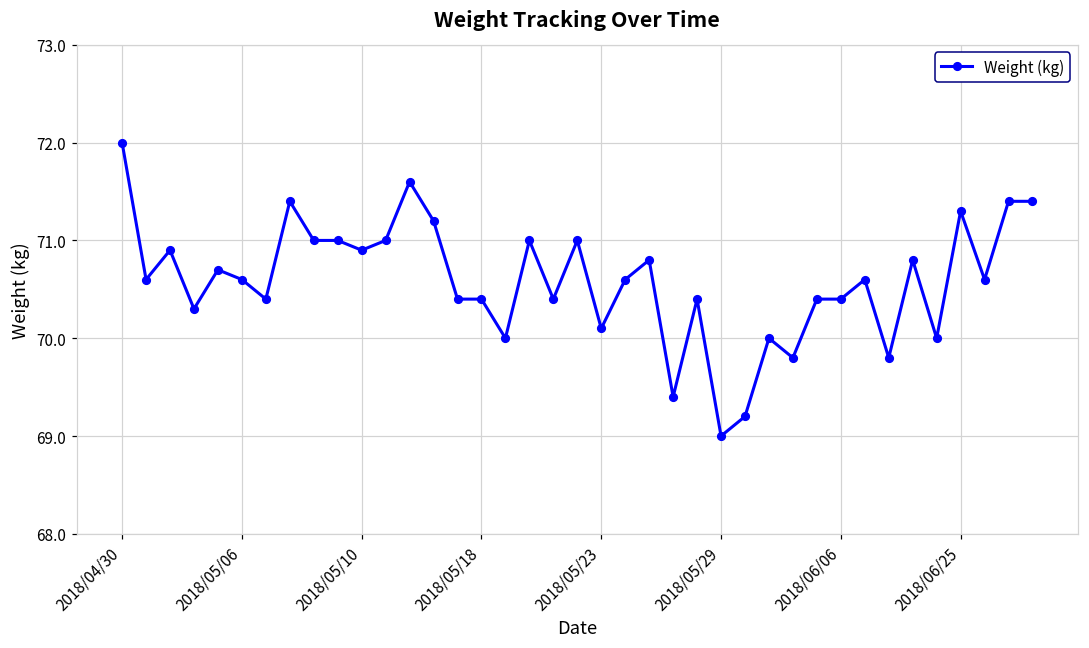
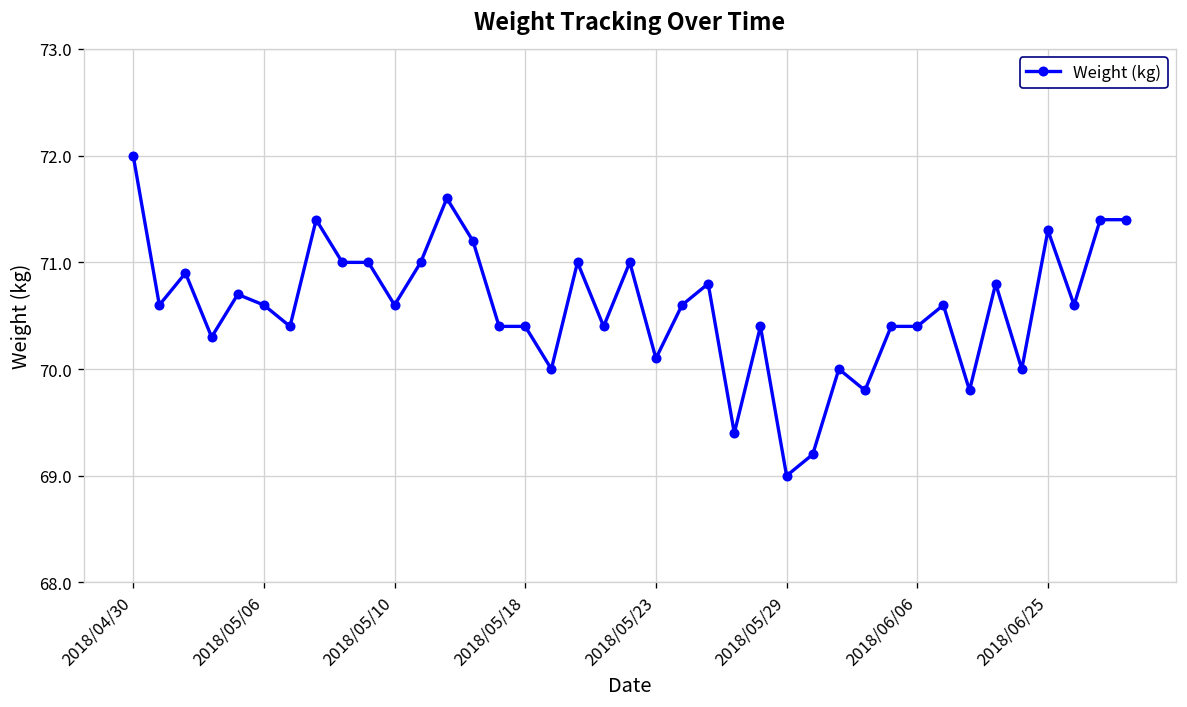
2018/05/10: 70.9 -> 70.6
